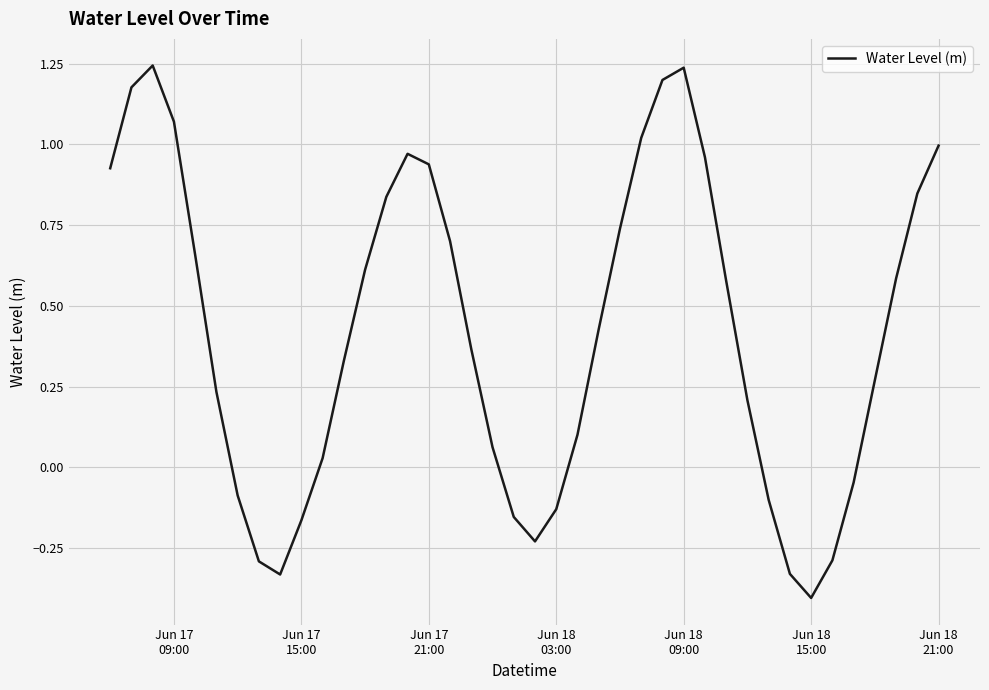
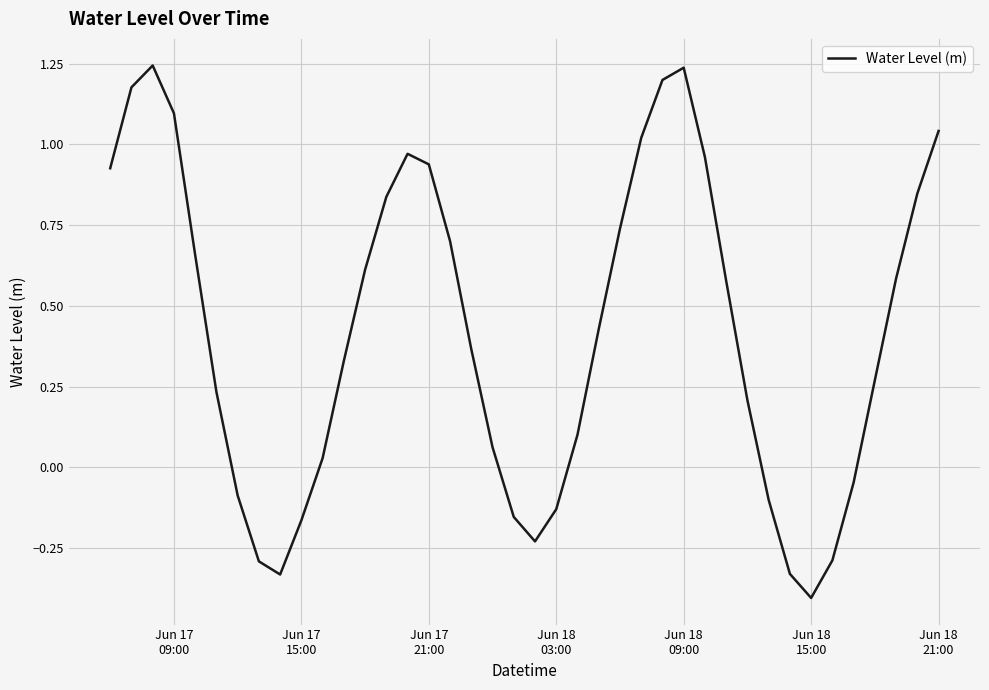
Jun 17 09:00: 1.07 -> 1.10
Jun 18 21:00: 1.00 -> 1.04
